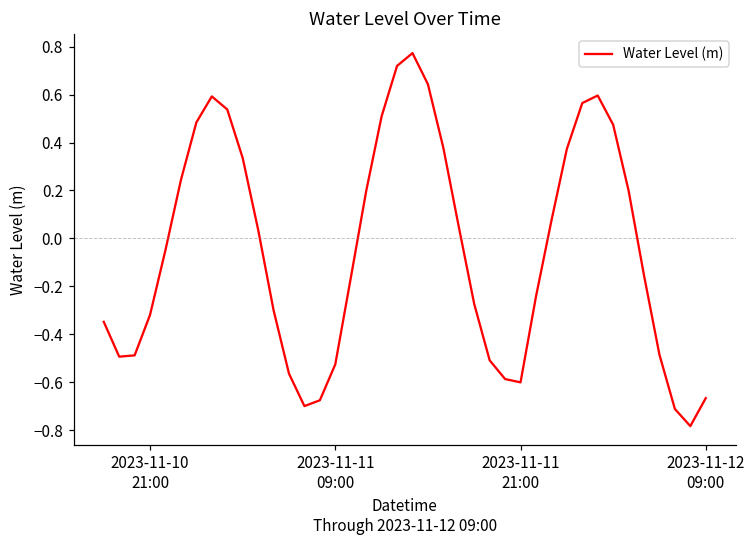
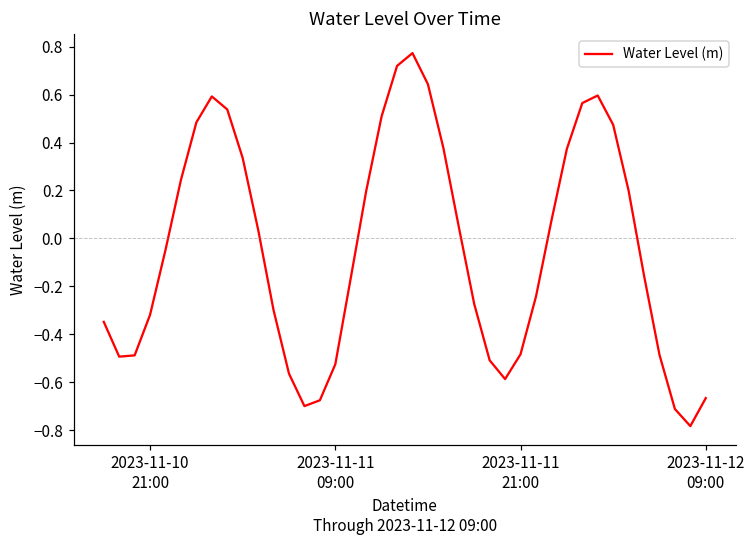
2023-11-11 21:00: -0.60 -> -0.48
